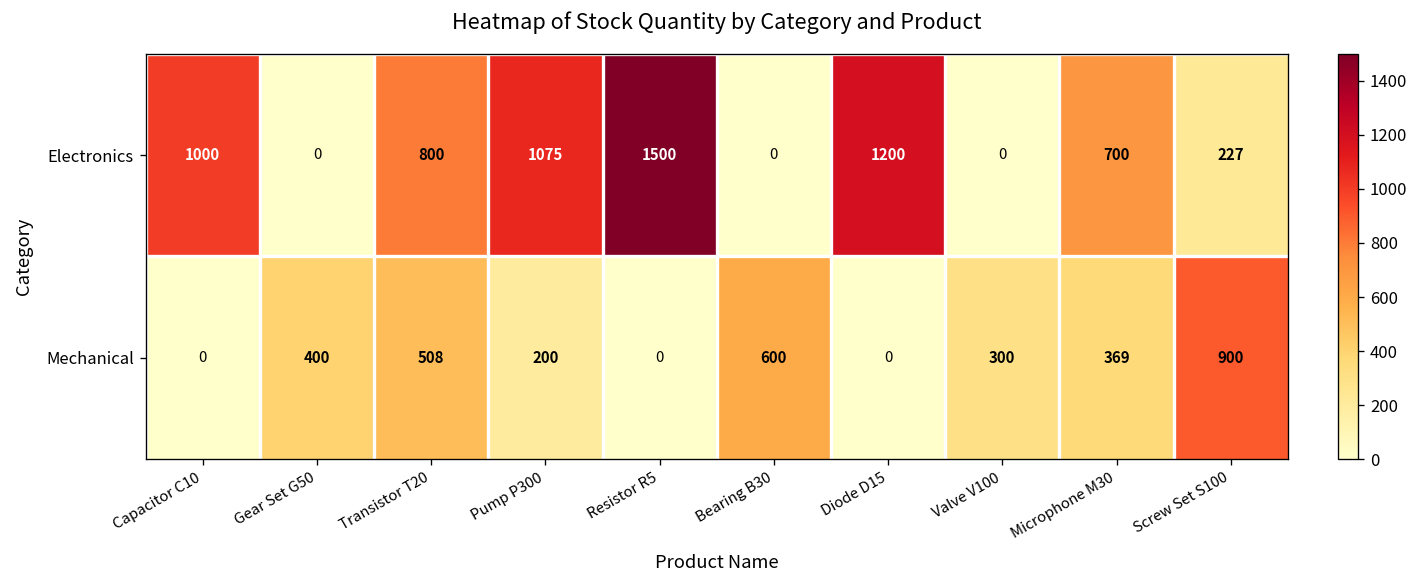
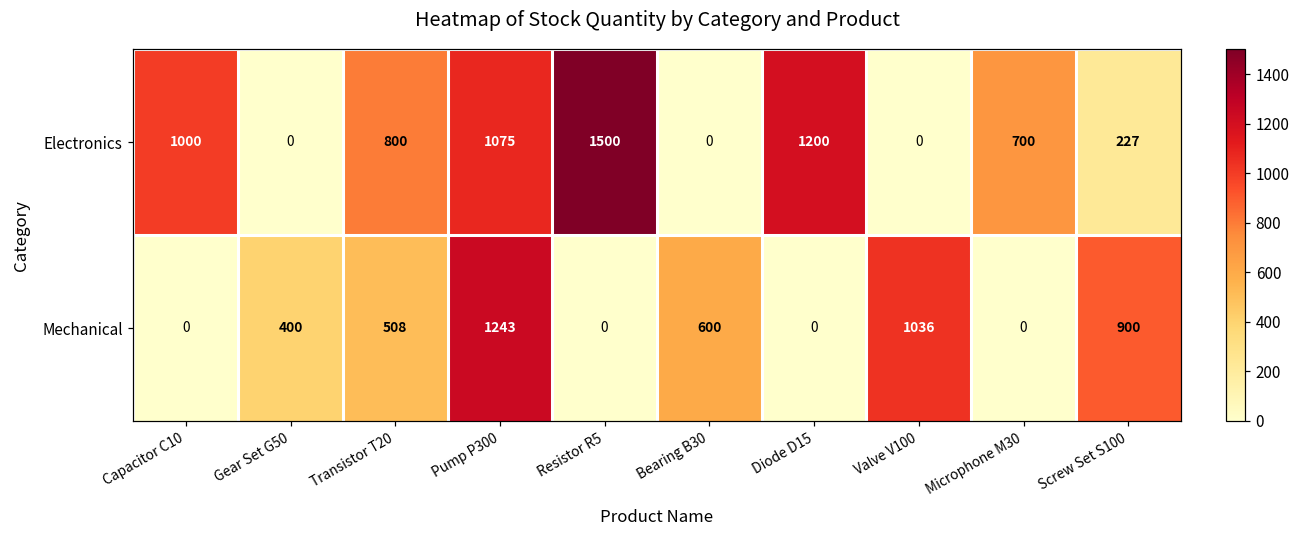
Mechanical, Pump P300: 200 -> 1243
Mechanical, Valve V100: 300 -> 1036
Mechanical, Microphone M30: 369 -> 0
